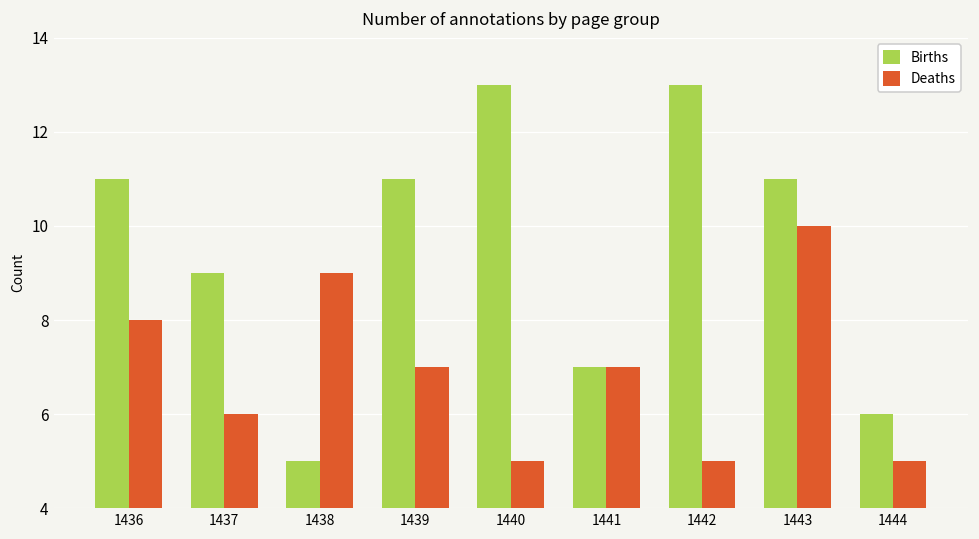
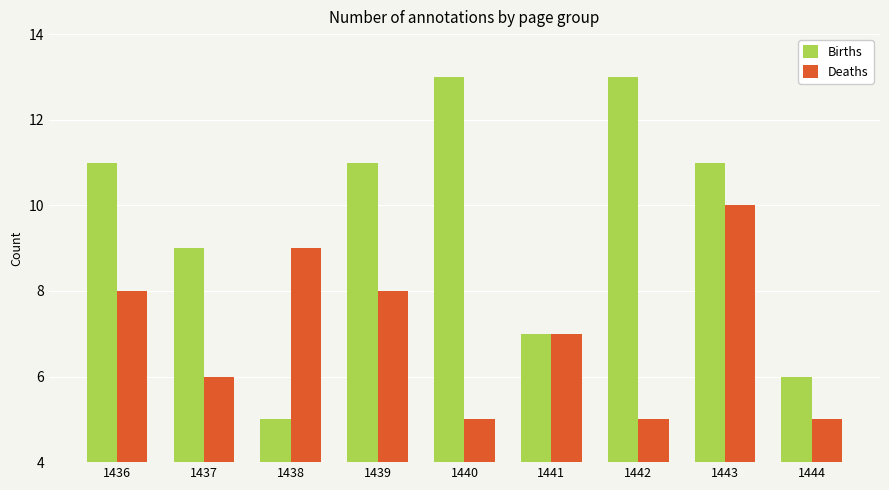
Deaths, 1439: 7 -> 8
